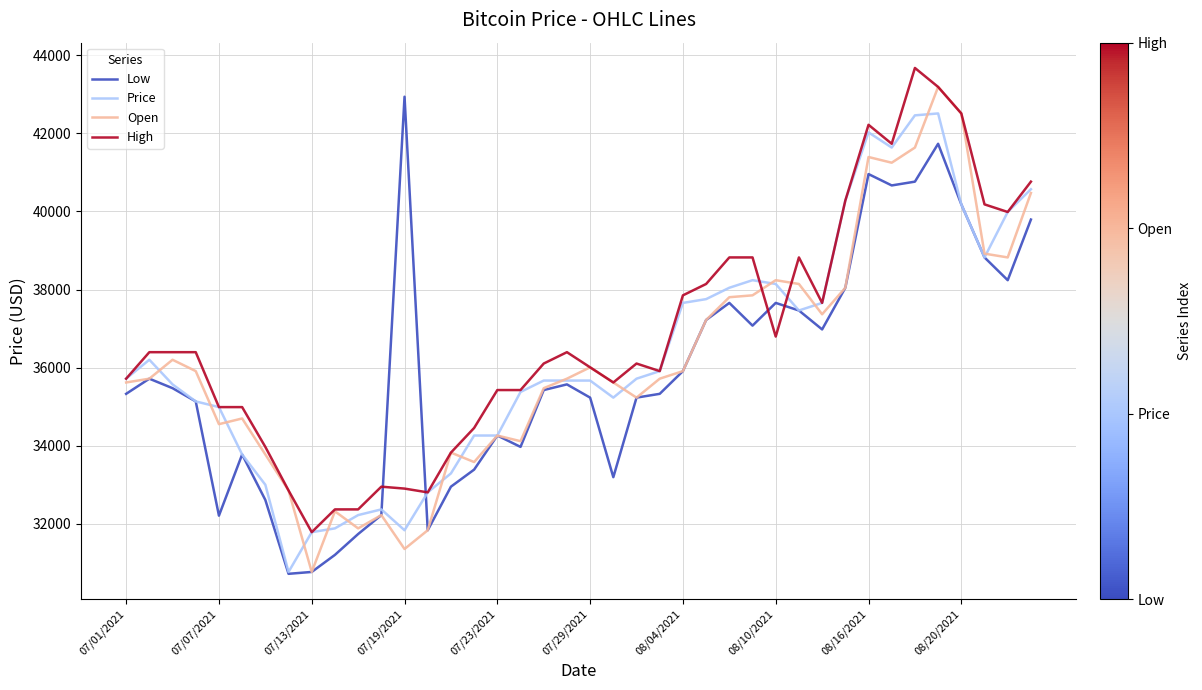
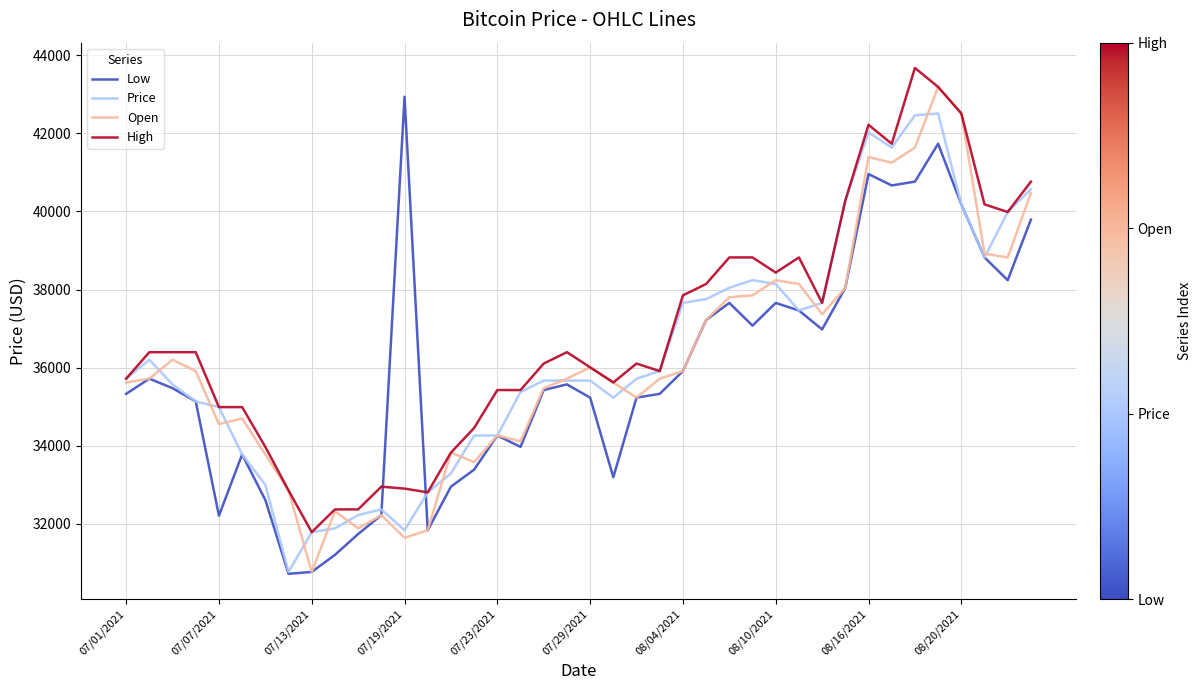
Open, 07/19/2021: 31400 -> 31600
High, 08/10/2021: 36800 -> 38400
